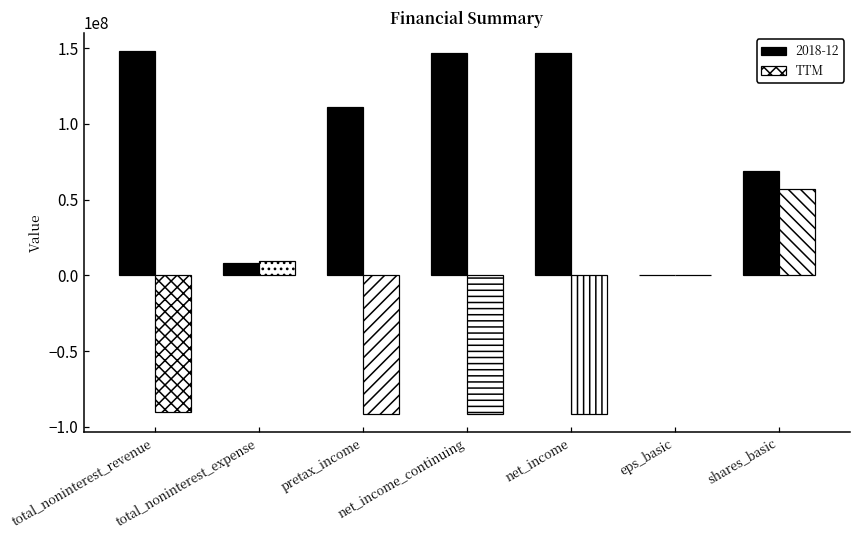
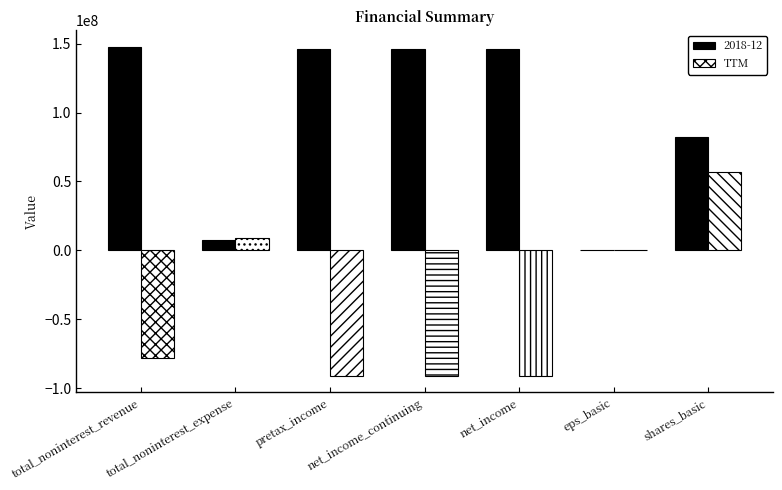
TTM, total_noninterest_revenue: -90000000 -> -78000000
2018-12, pretax_income: 111000000 -> 146000000
2018-12, shares_basic: 69000000 -> 82000000
